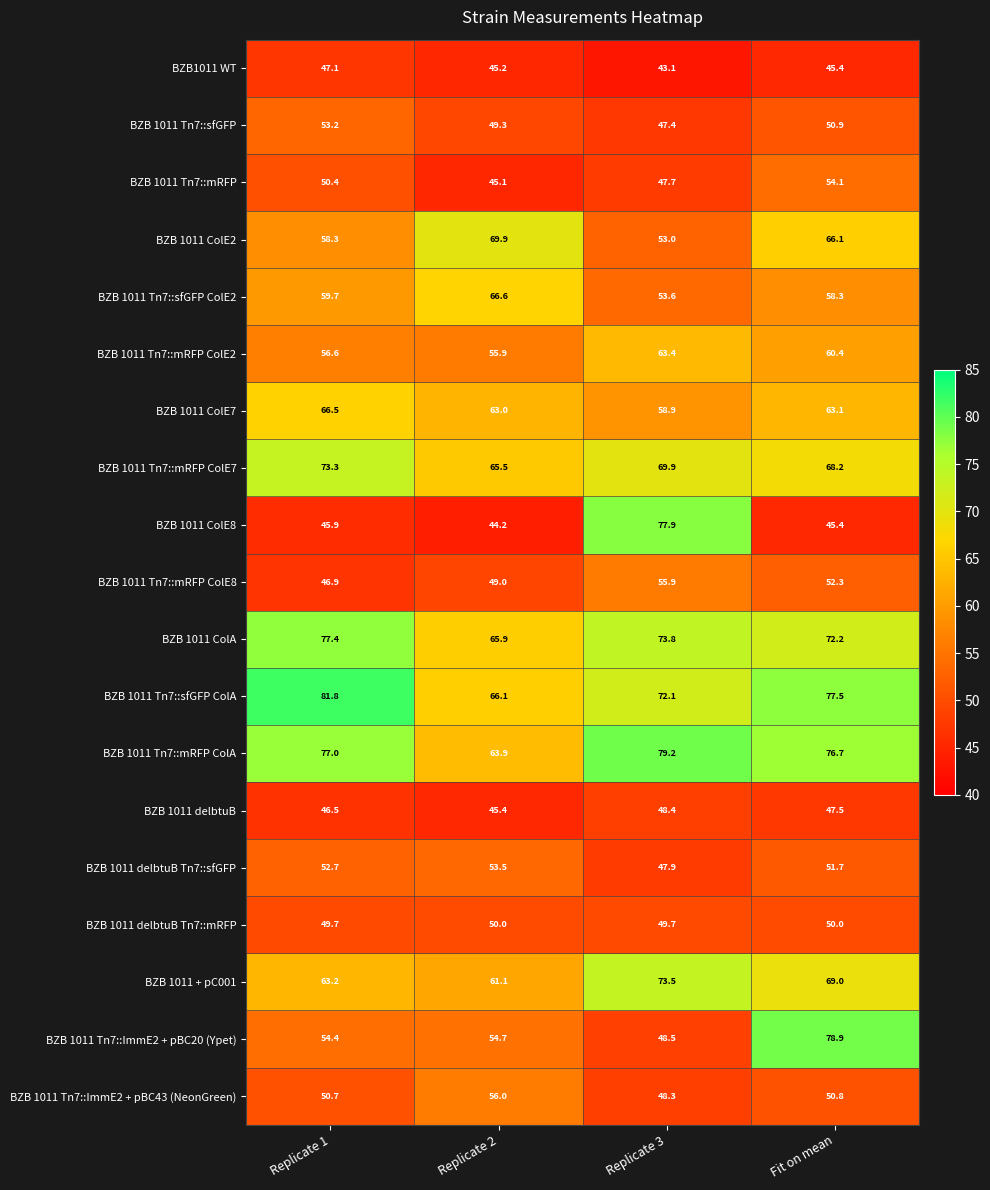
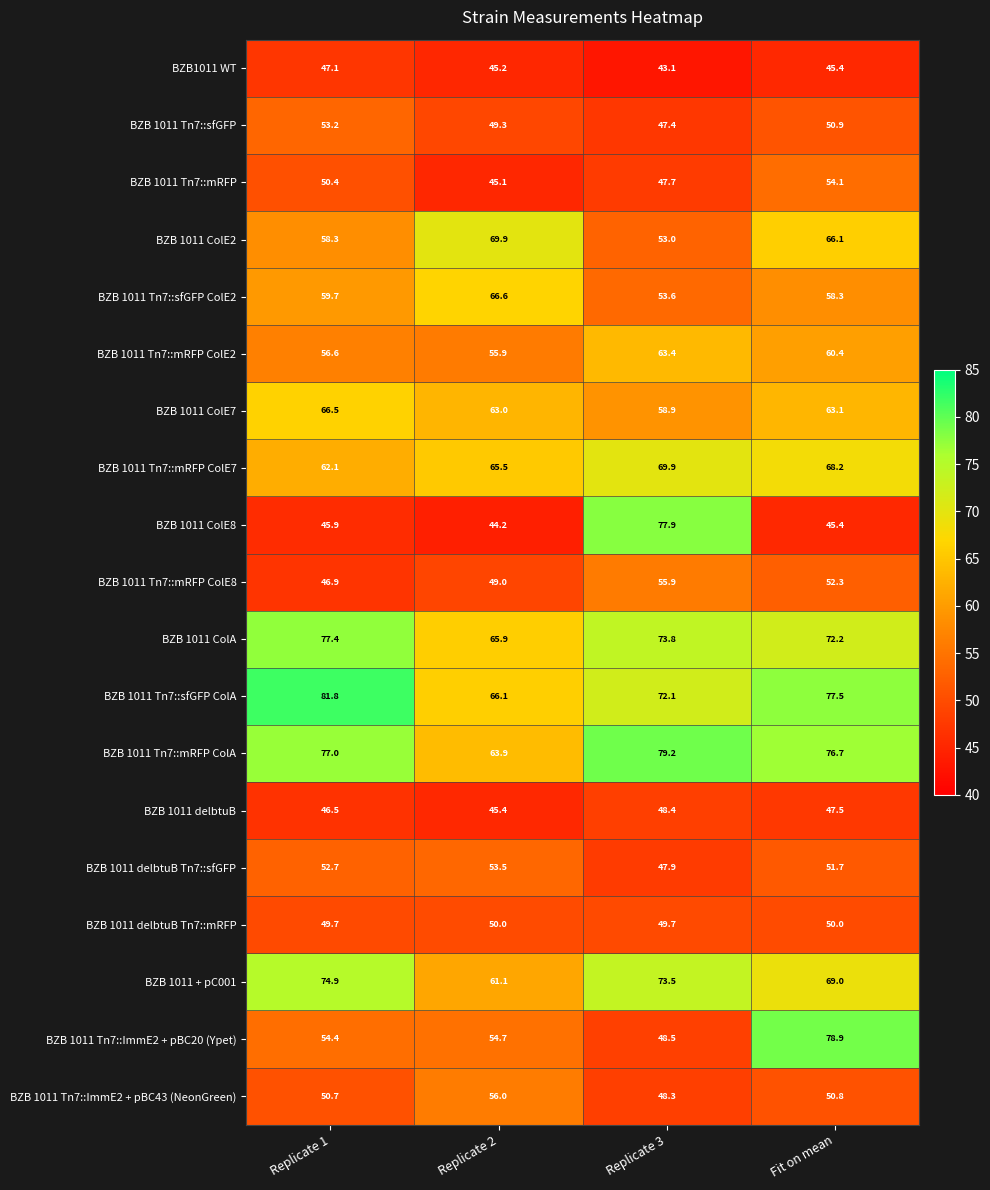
BZB 1011 Tn7::mRFP ColE7, Replicate 1: 73.3 -> 62.1
BZB 1011 + pC001, Replicate 1: 63.2 -> 74.9
